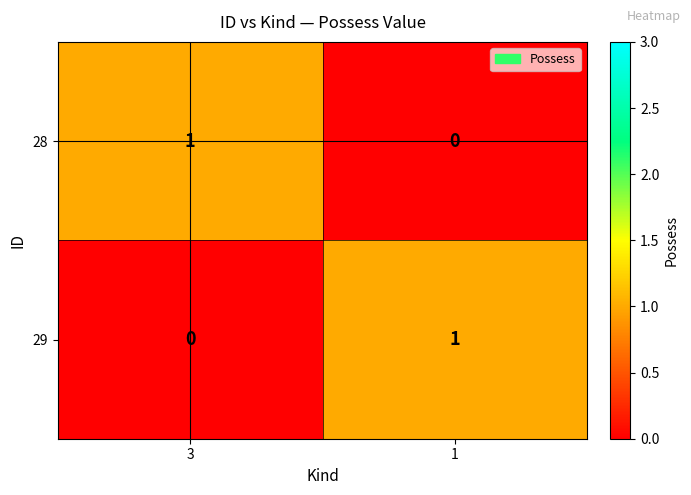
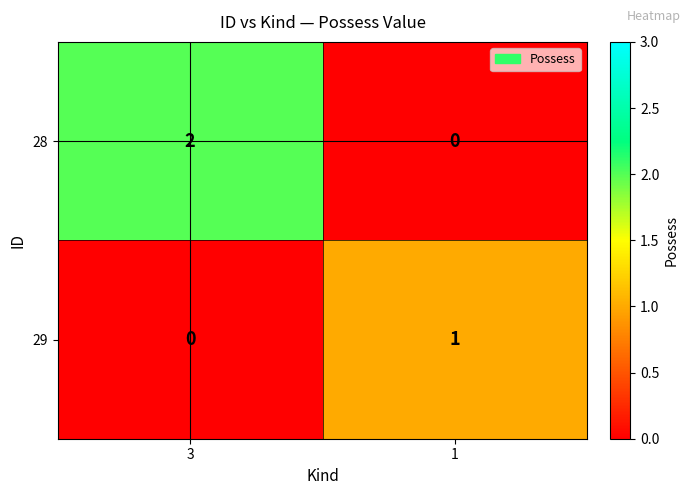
28, 3: 1 -> 2
